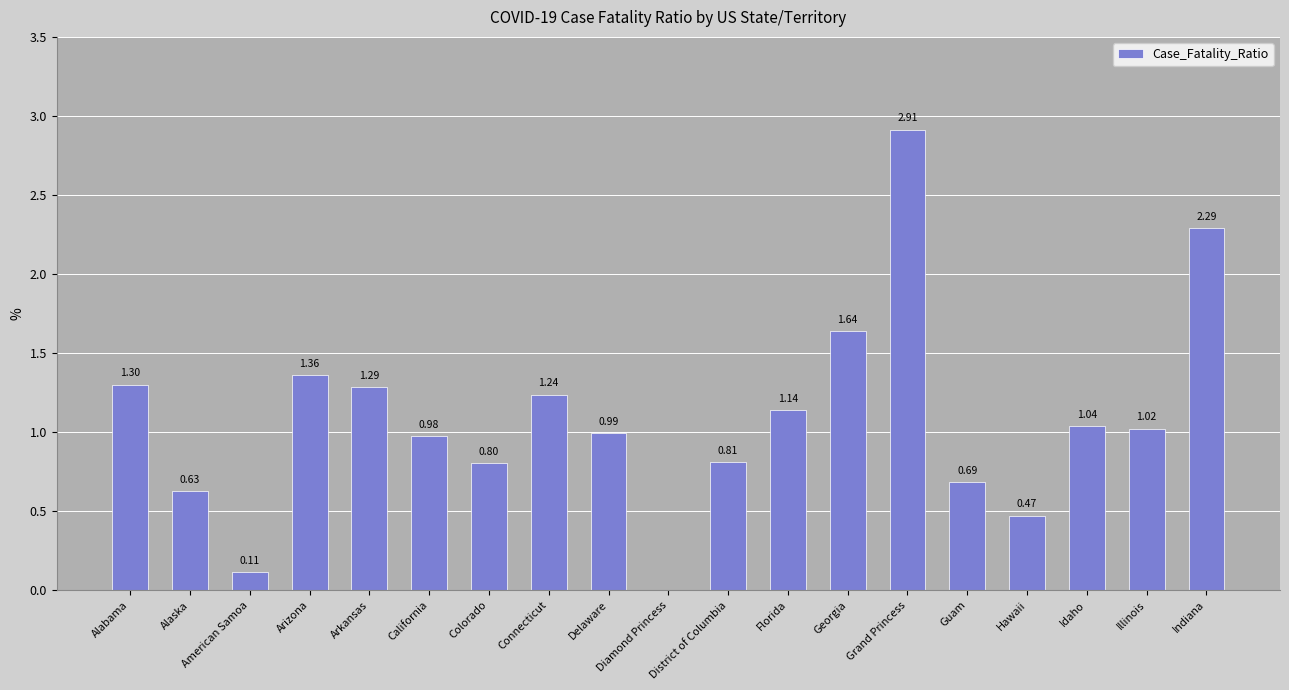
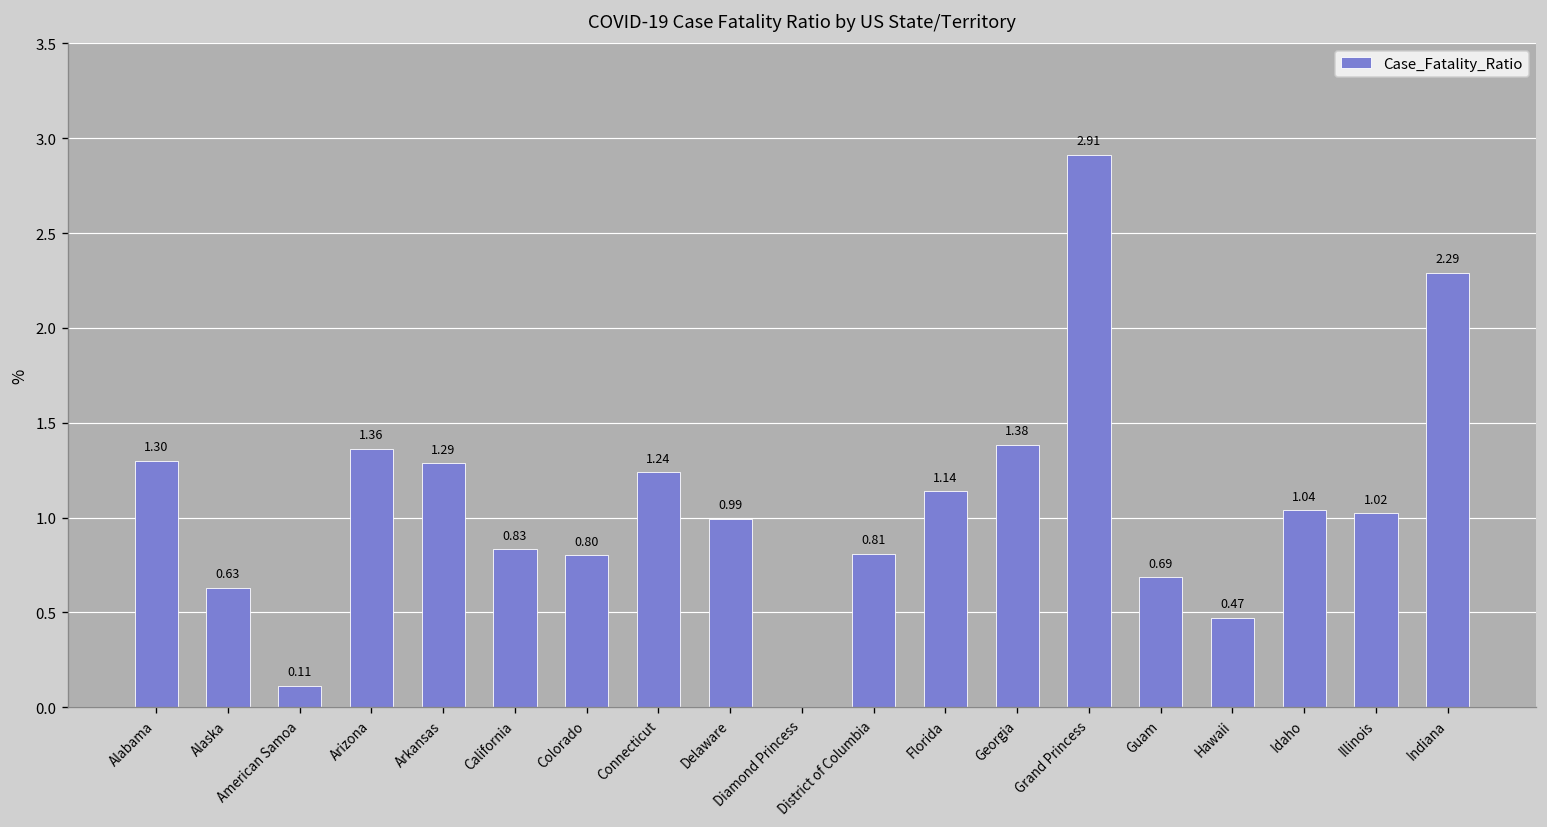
California: 0.98 -> 0.83
Georgia: 1.64 -> 1.38
